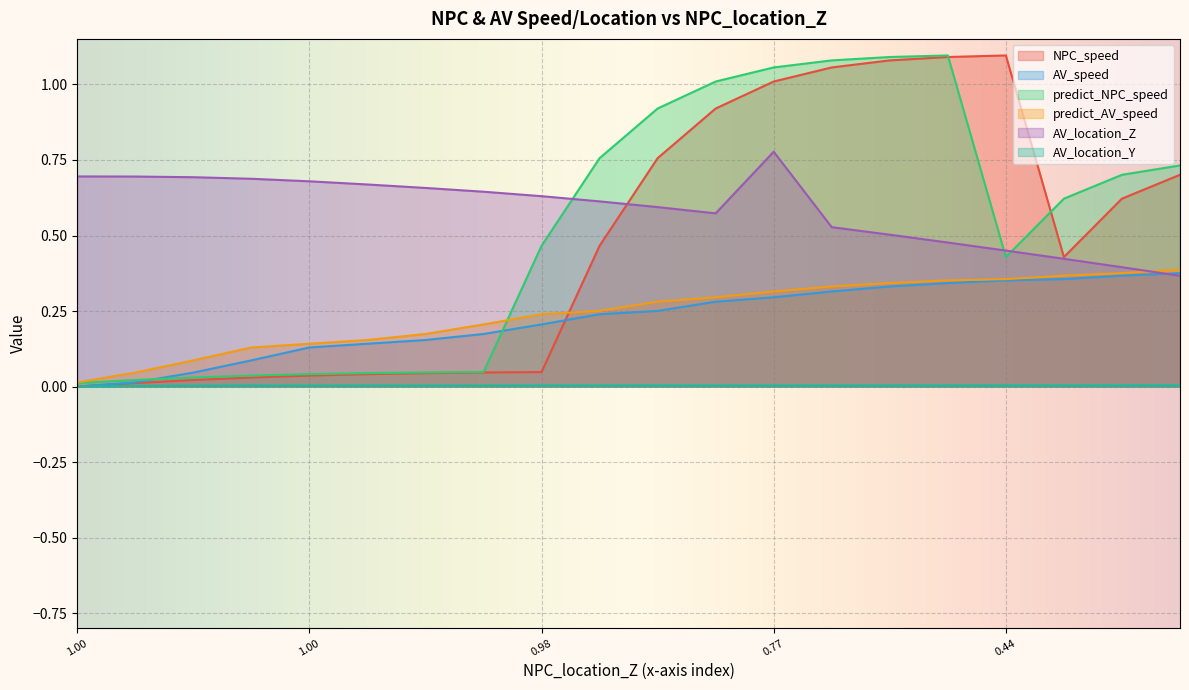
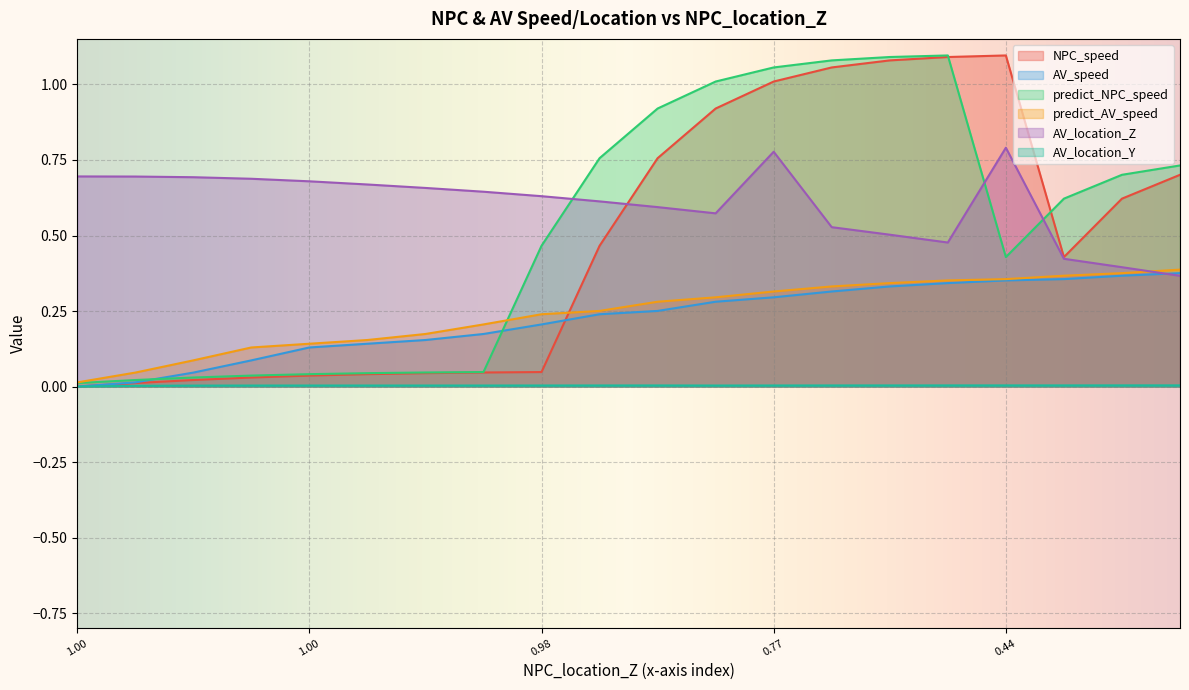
AV_location_Z, 0.44: 0.45 -> 0.79
